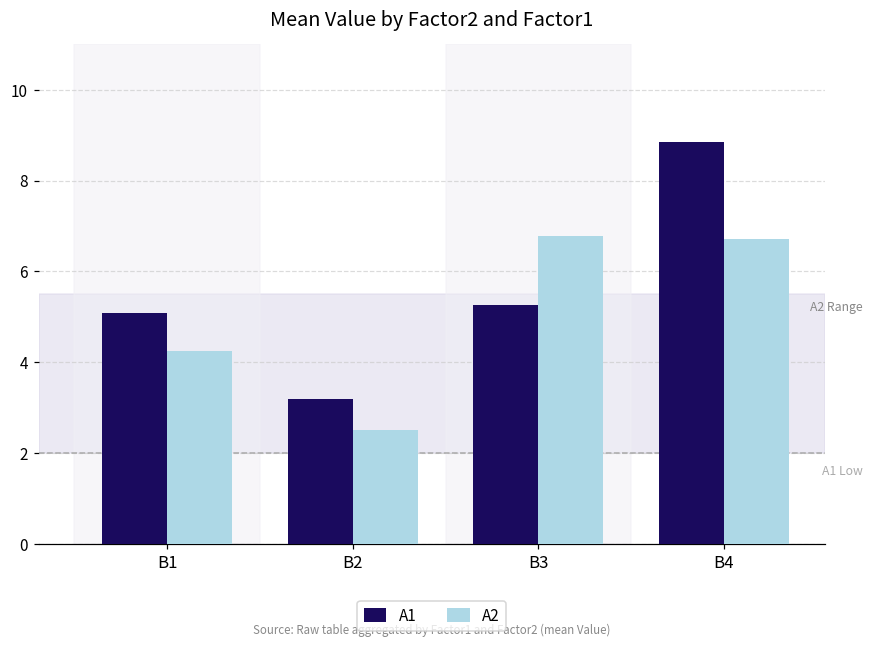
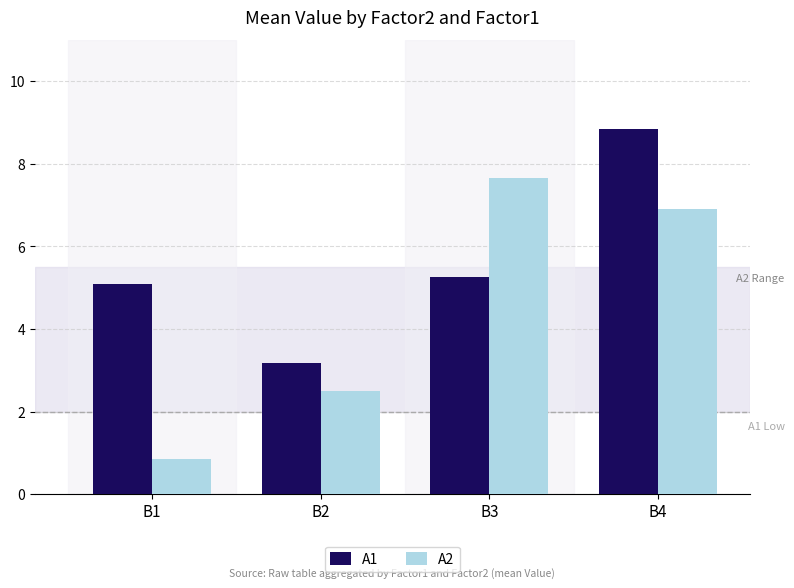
A2, B1: 4.3 -> 0.9
A2, B3: 6.8 -> 7.7
A2, B4: 6.7 -> 6.9
